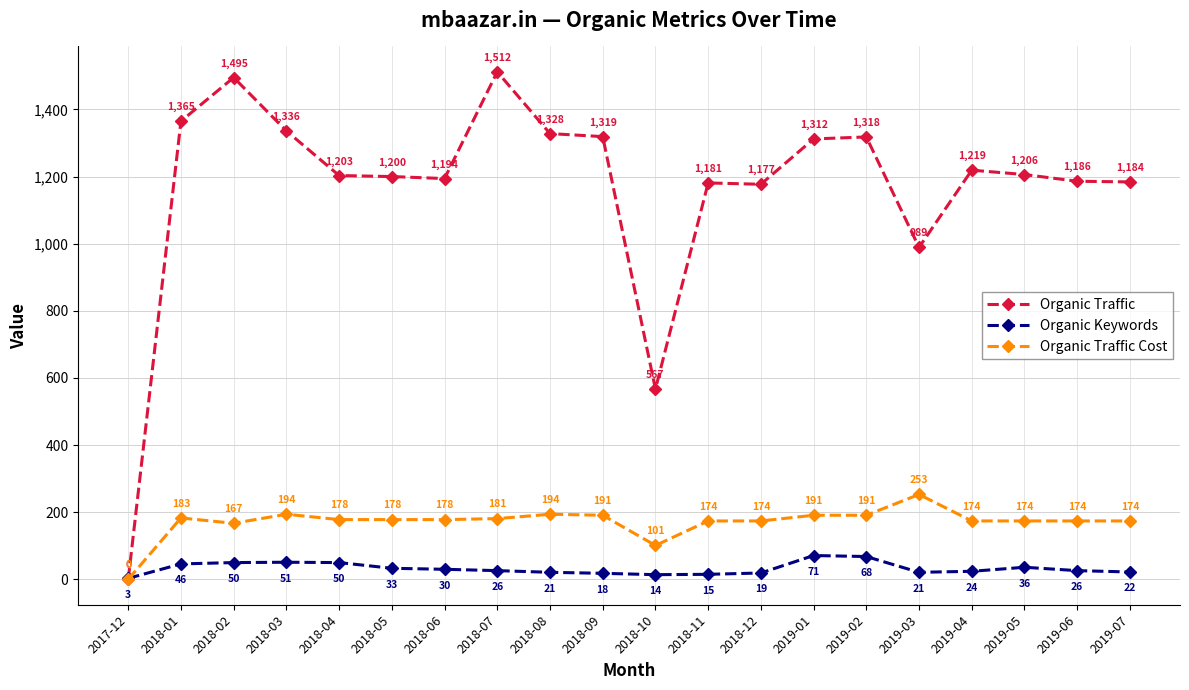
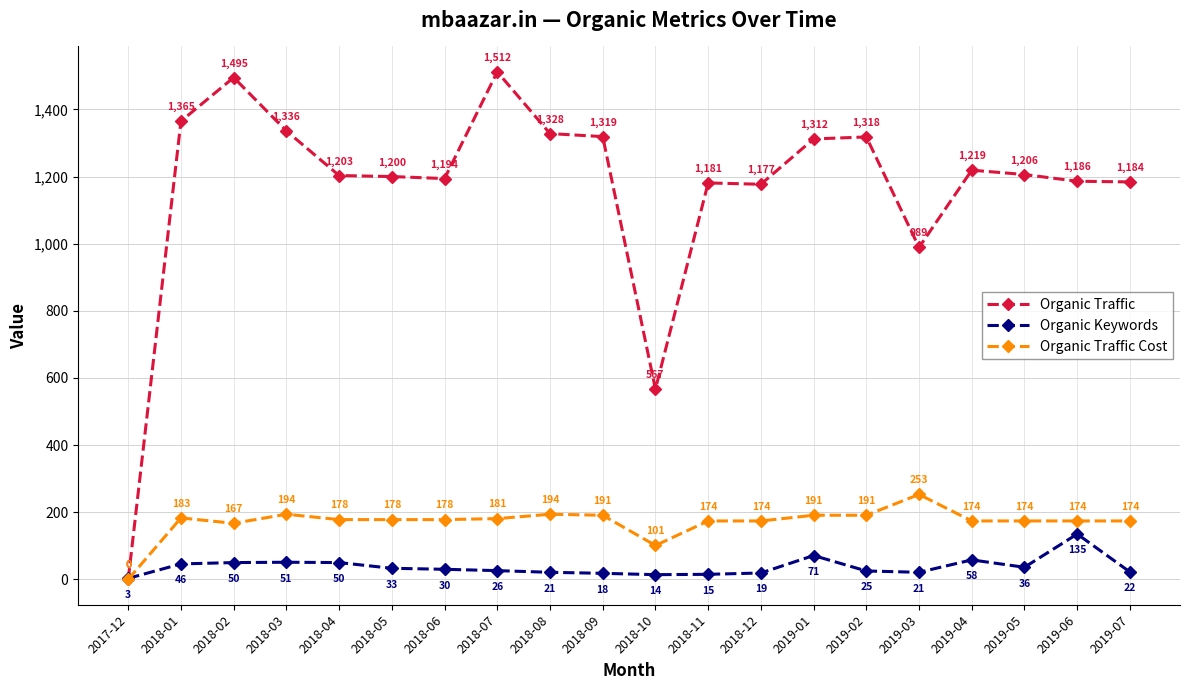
Organic Keywords, 2019-02: 68 -> 25
Organic Keywords, 2019-04: 24 -> 58
Organic Keywords, 2019-06: 26 -> 135
